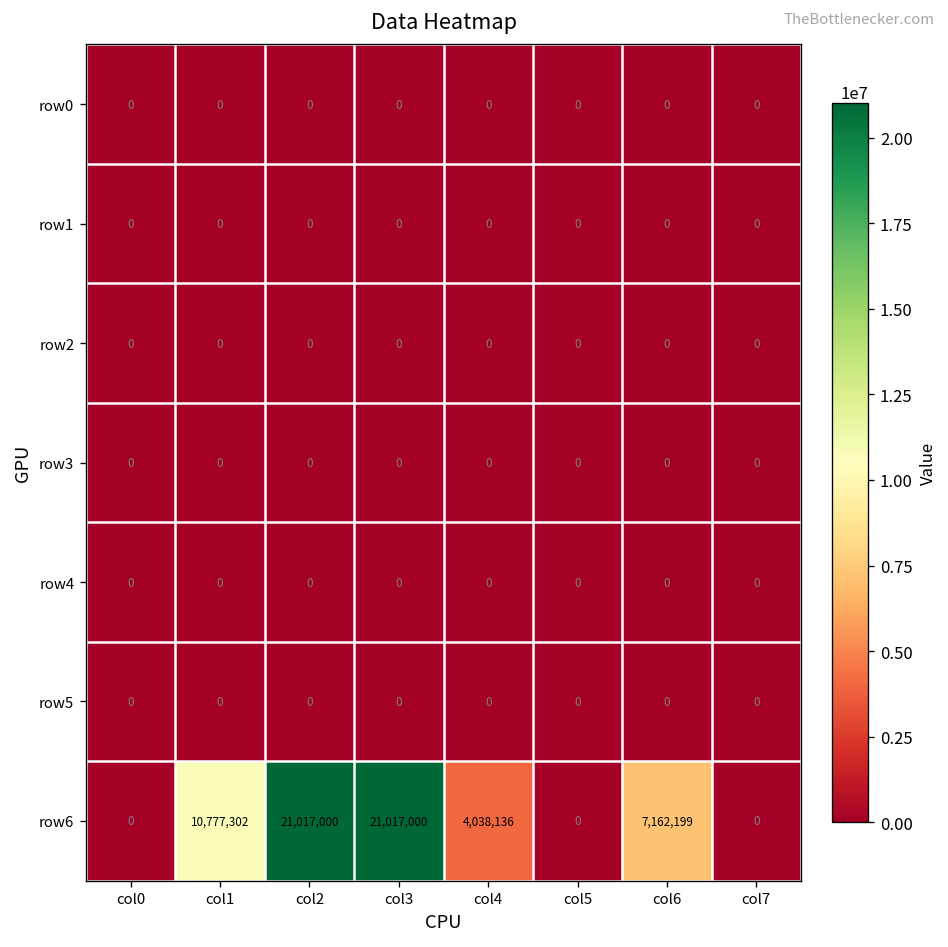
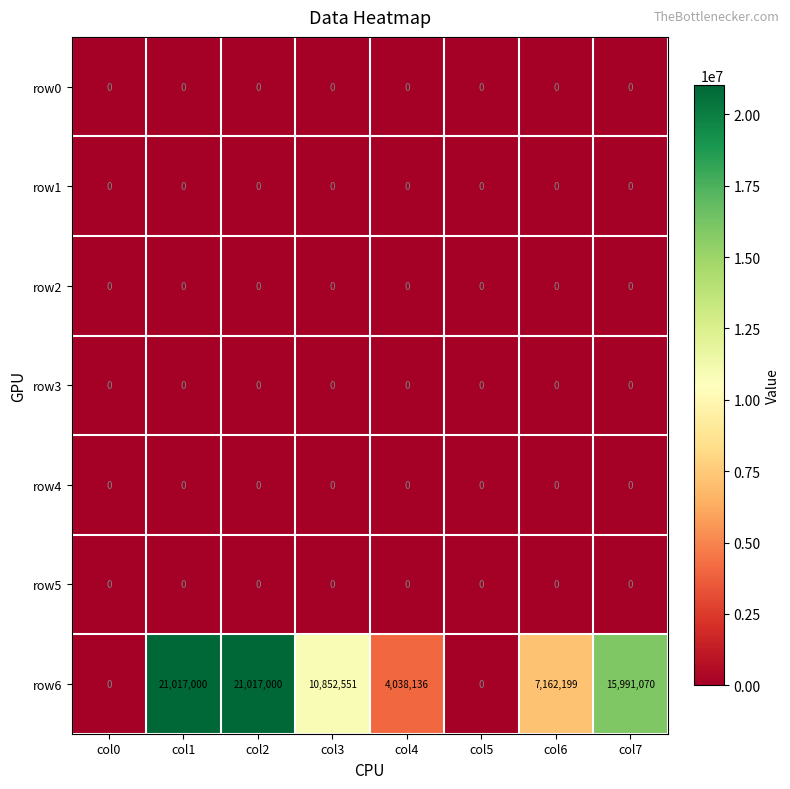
row6, col1: 10,777,302 -> 21,017,000
row6, col3: 21,017,000 -> 10,852,551
row6, col7: 0 -> 15,991,070
